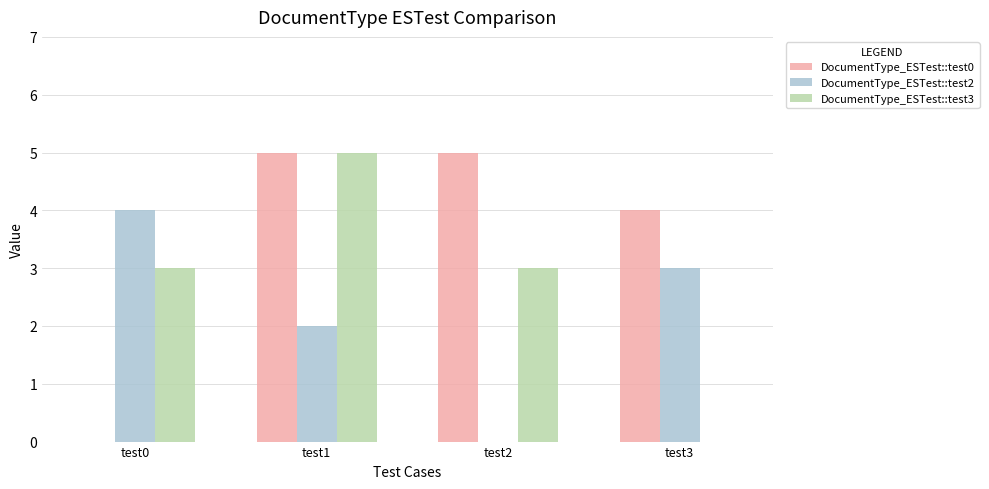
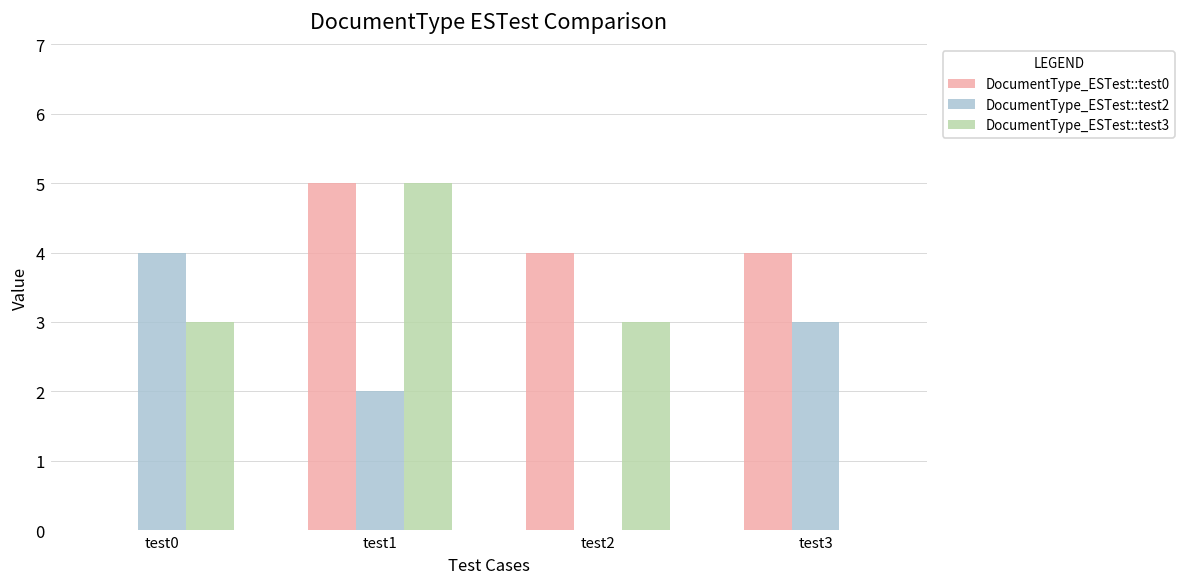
DocumentType_ESTest::test0, test2: 5 -> 4
